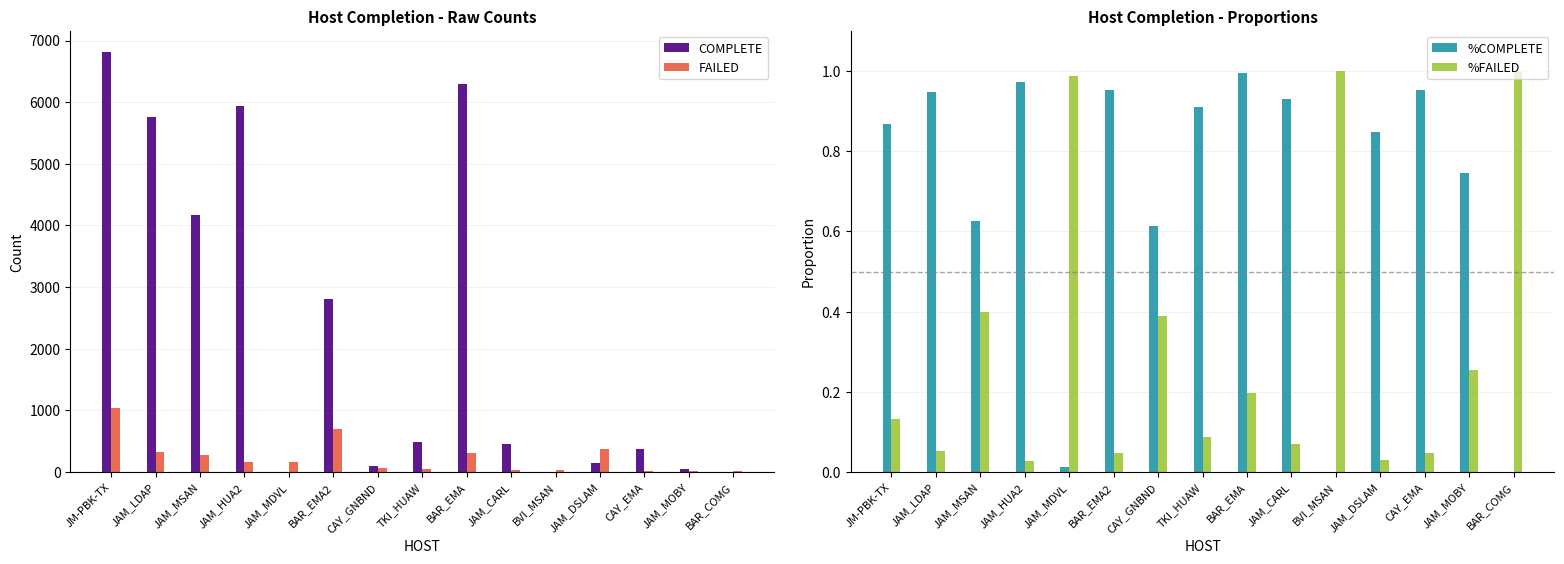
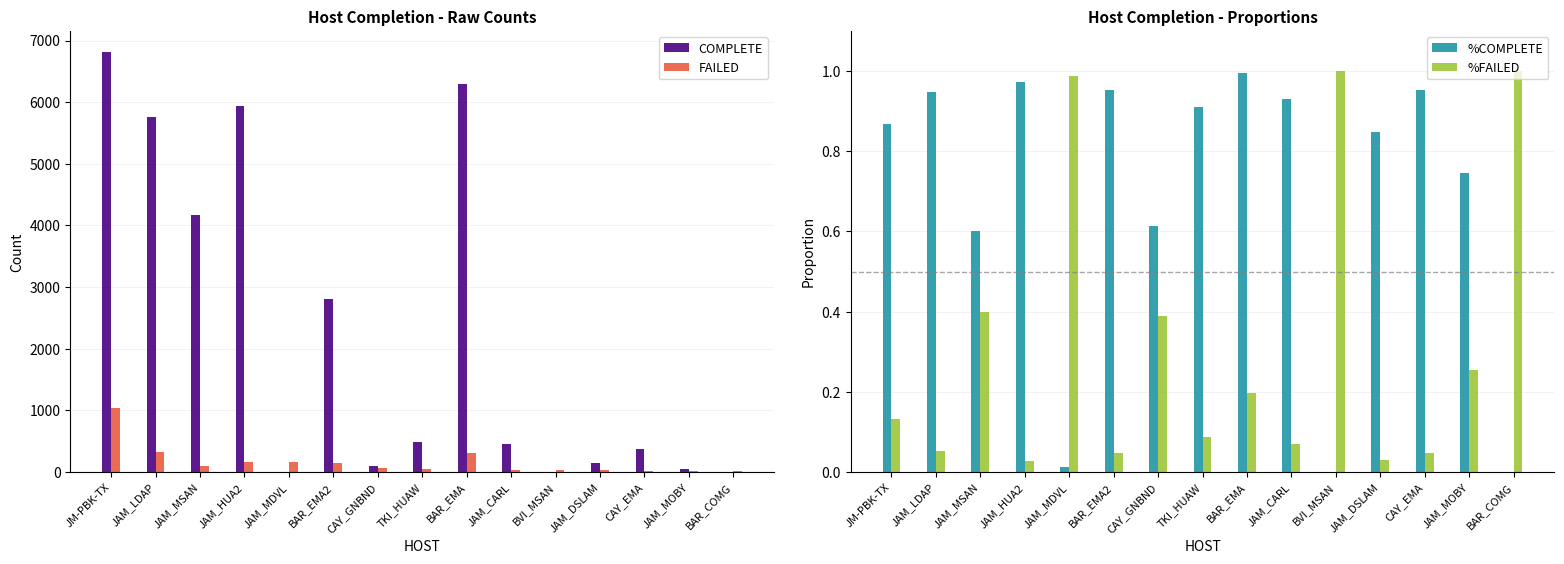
Host Completion - Raw Counts, FAILED, JAM_MSAN: 300 -> 100
Host Completion - Raw Counts, FAILED, BAR_EMA2: 700 -> 100
Host Completion - Raw Counts, FAILED, JAM_DSLAM: 400 -> 0
Host Completion - Proportions, %COMPLETE, JAM_MSAN: 0.63 -> 0.60
